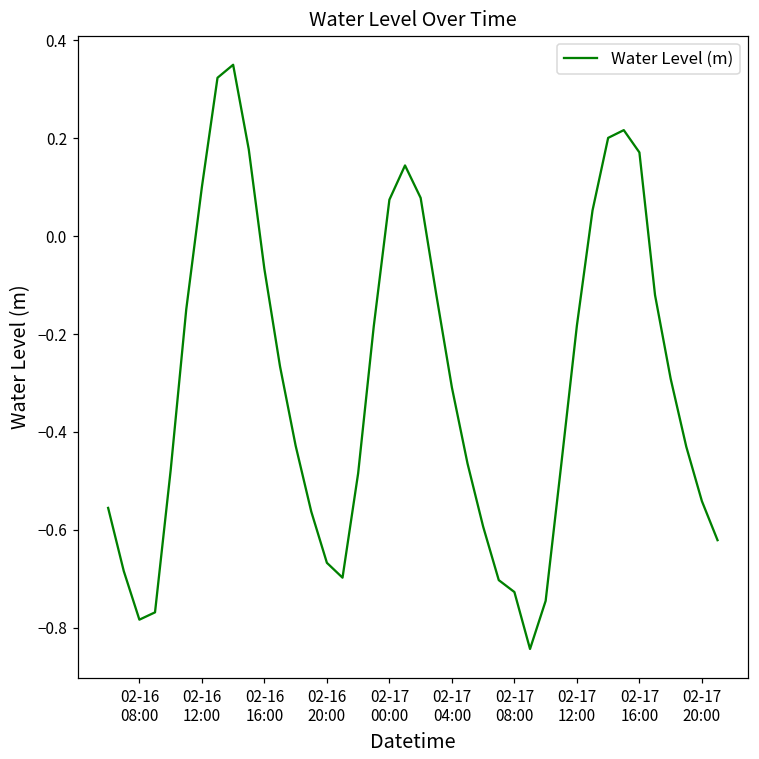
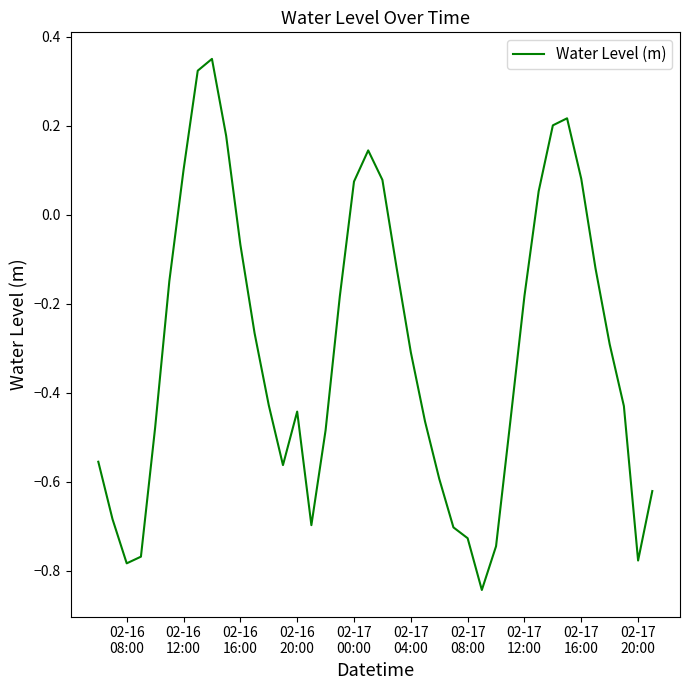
02-16 20:00: -0.67 -> -0.44
02-17 16:00: 0.17 -> 0.08
02-17 20:00: -0.54 -> -0.78
